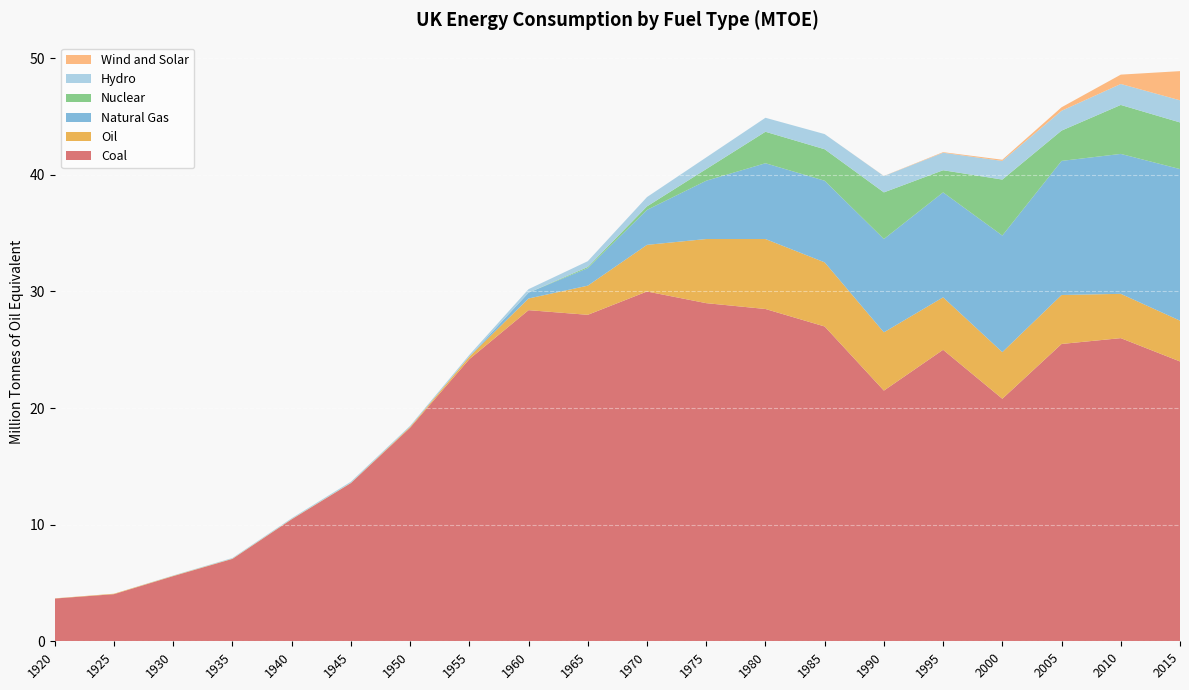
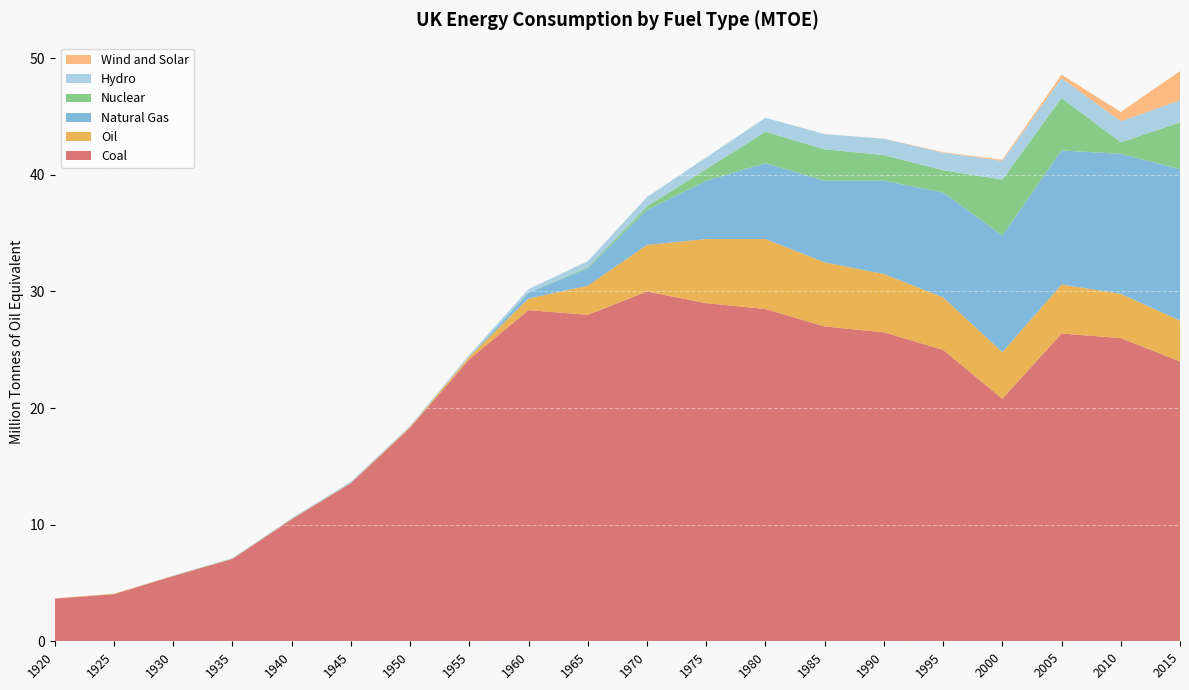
Coal, 1990: 21.5 -> 26.5
Nuclear, 1990: 4.0 -> 2.2
Coal, 2005: 25.5 -> 26.4
Nuclear, 2005: 2.6 -> 4.5
Nuclear, 2010: 4.2 -> 1.0
